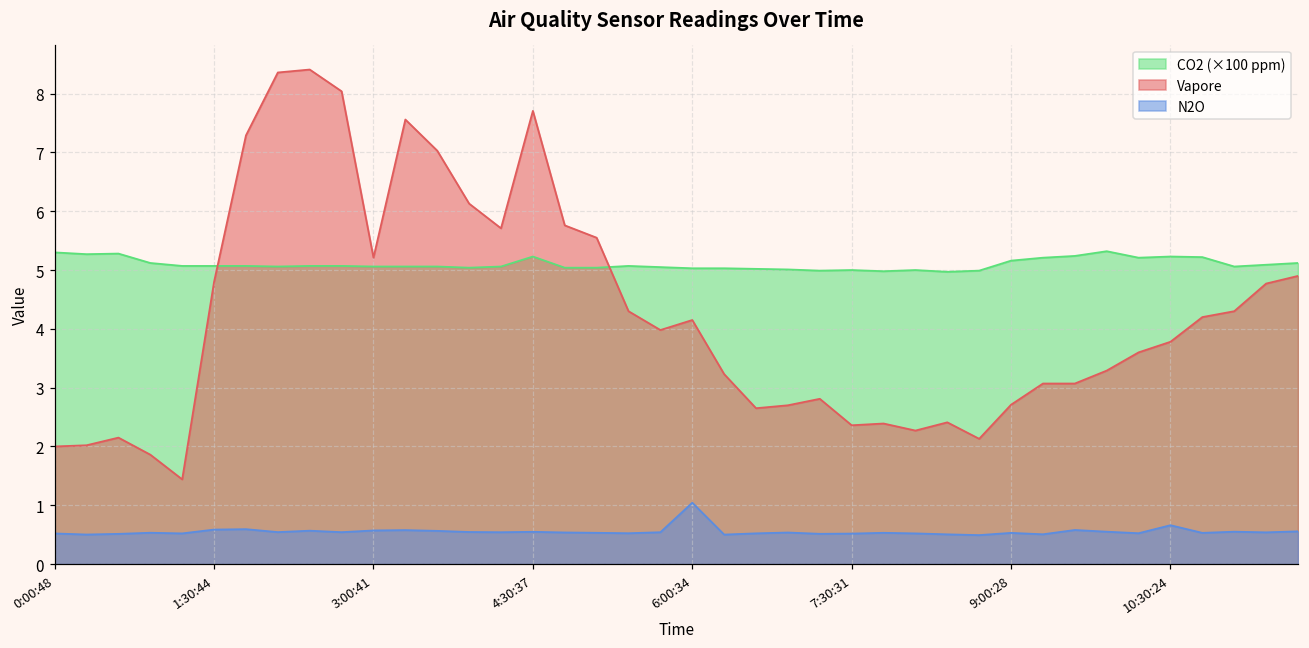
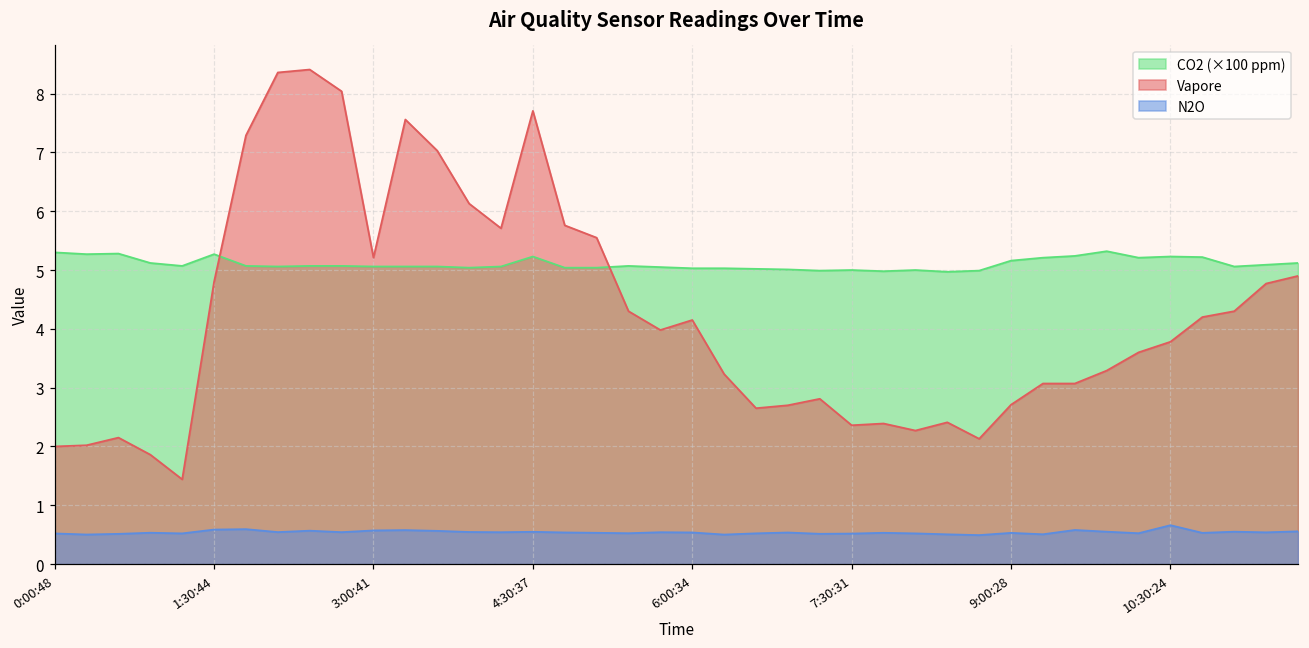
CO2 (×100 ppm), 1:30:44: 5.1 -> 5.3
N2O, 6:00:34: 1.0 -> 0.5
